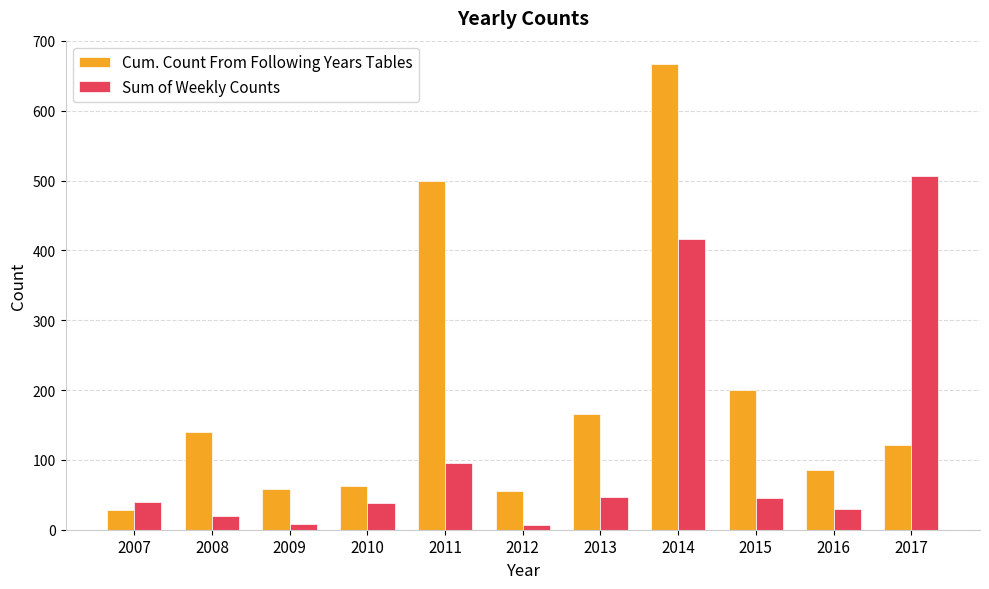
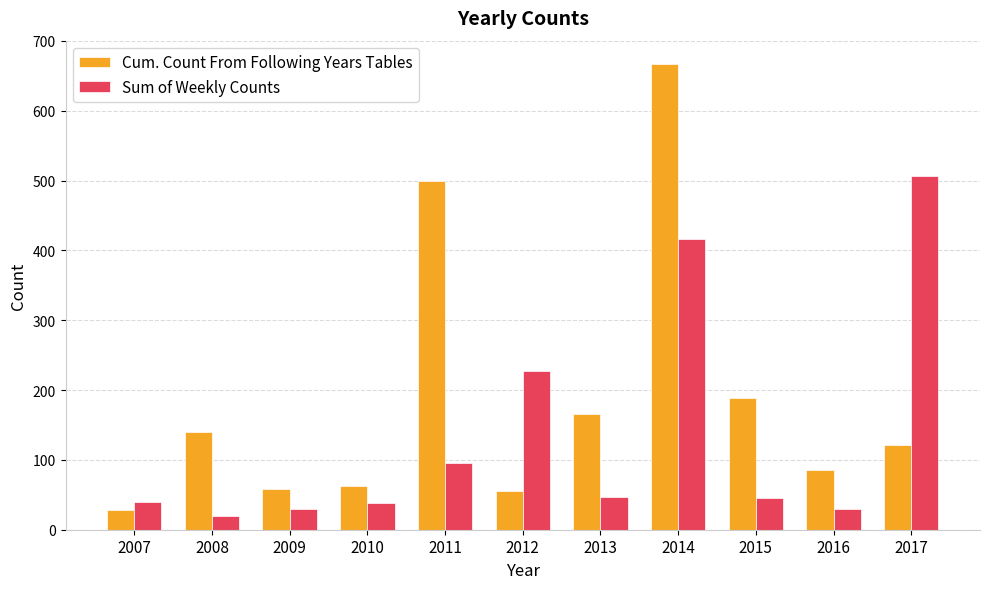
Sum of Weekly Counts, 2009: 10 -> 30
Sum of Weekly Counts, 2012: 10 -> 230
Cum. Count From Following Years Tables, 2015: 200 -> 190
